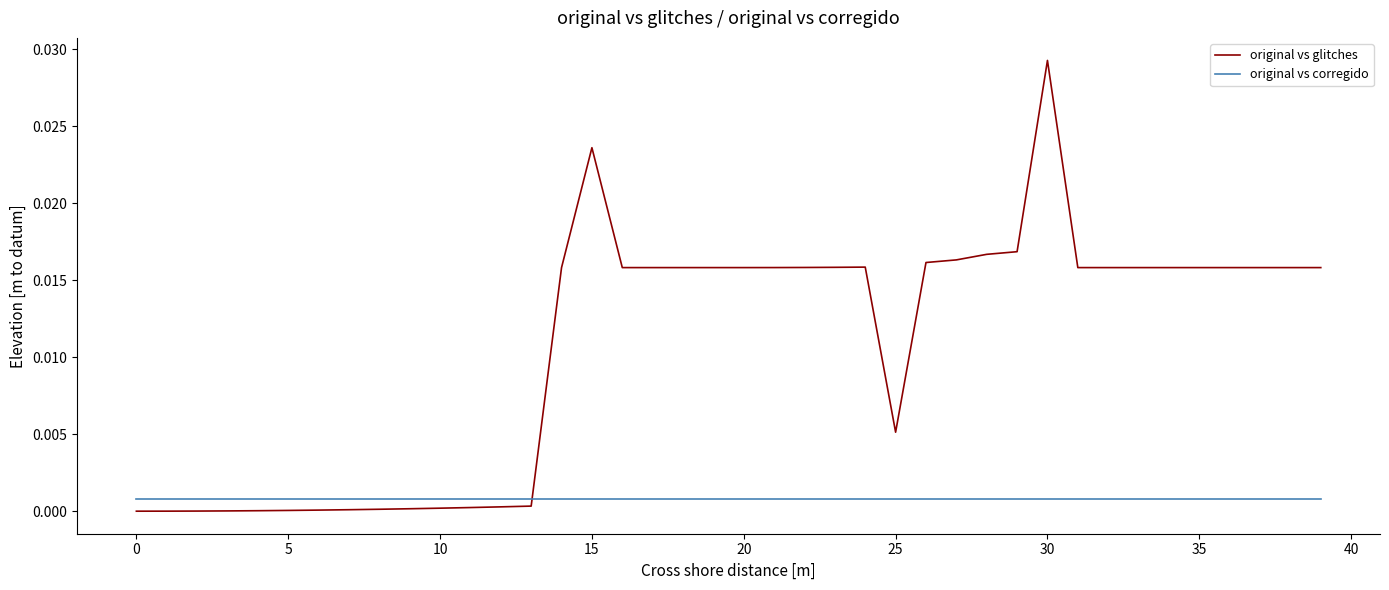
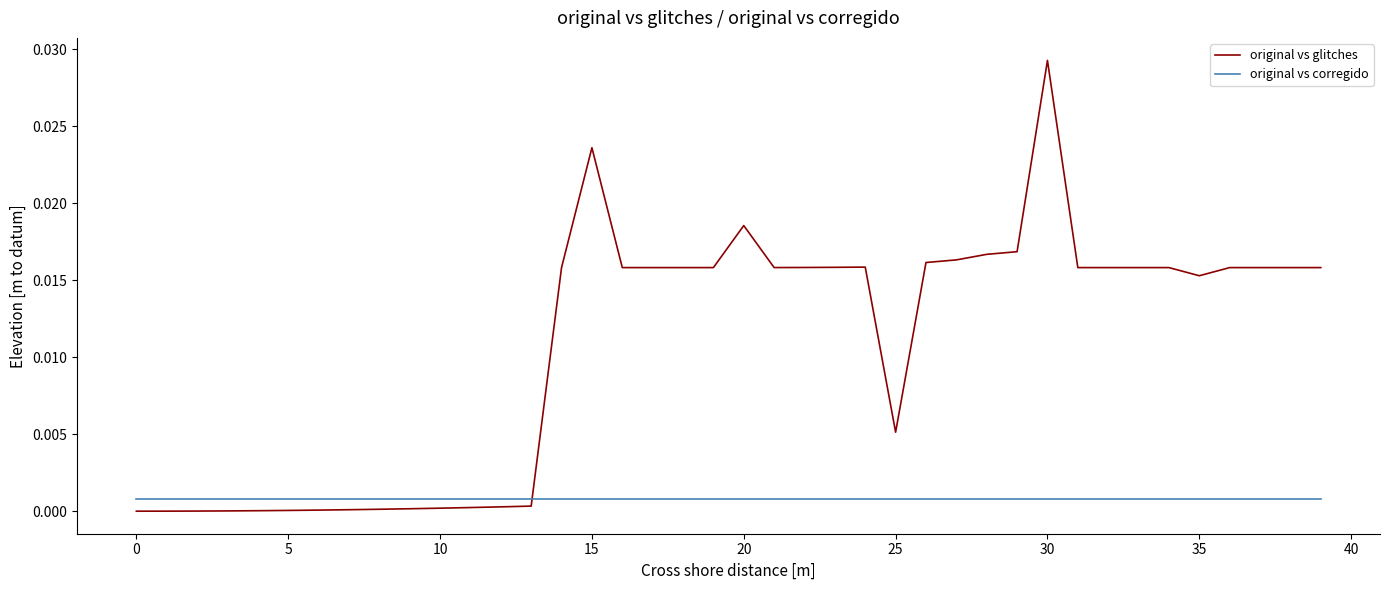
original vs glitches, 20: 0.0158 -> 0.0185
original vs glitches, 35: 0.0158 -> 0.0153
